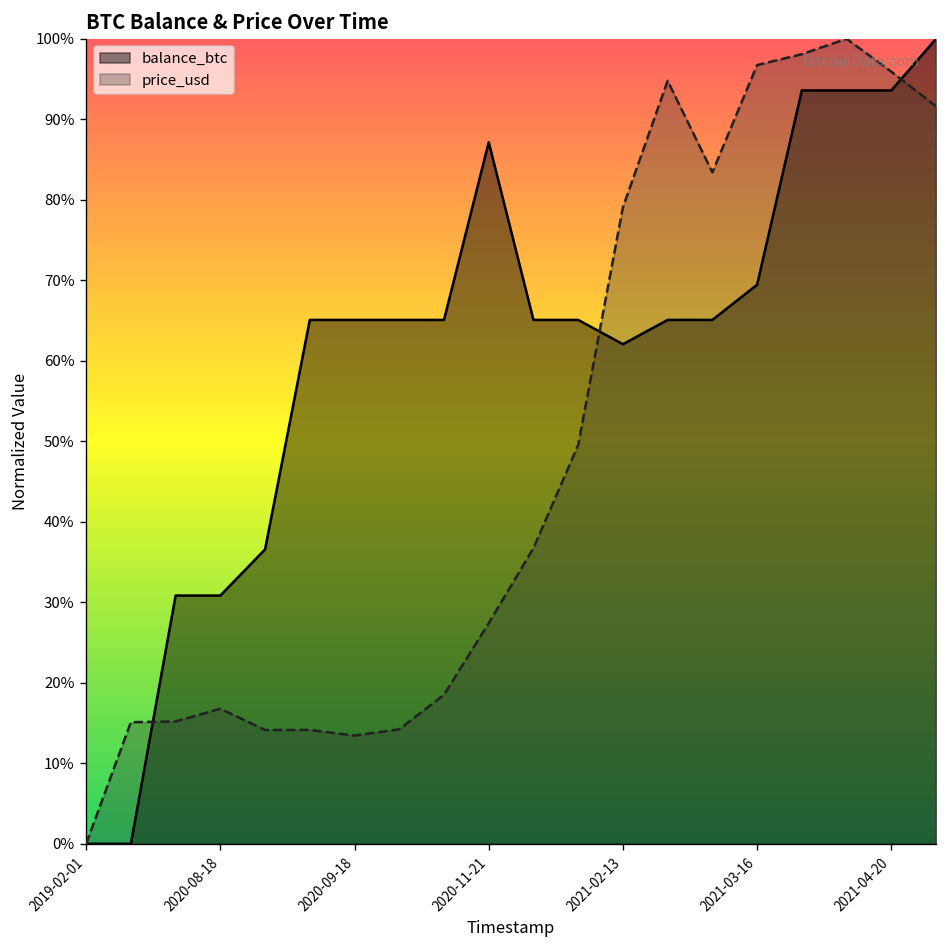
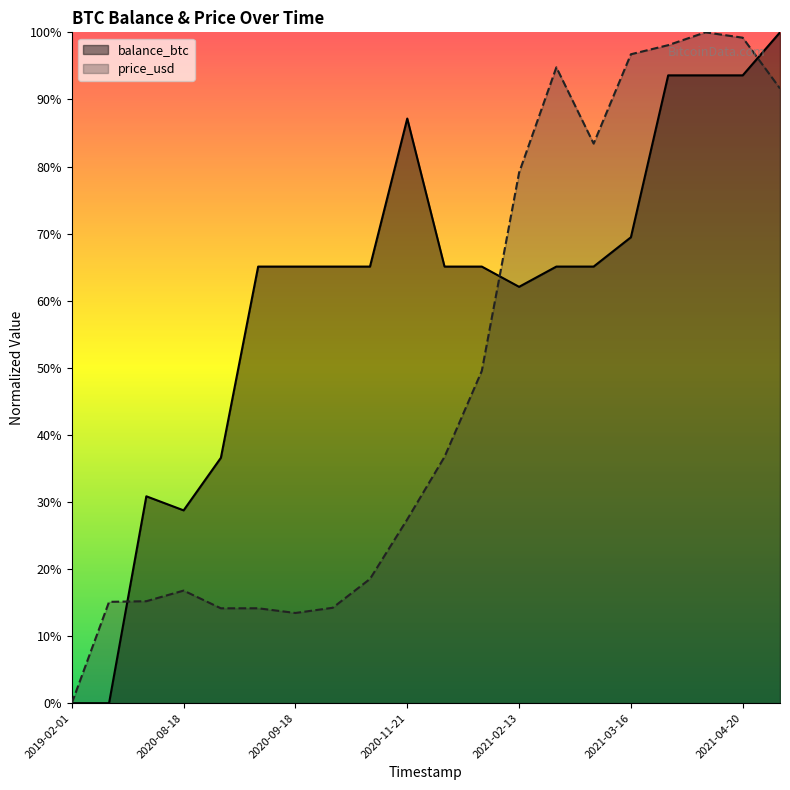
balance_btc, 2020-08-18: 31% -> 29%
price_usd, 2021-04-20: 96% -> 99%
